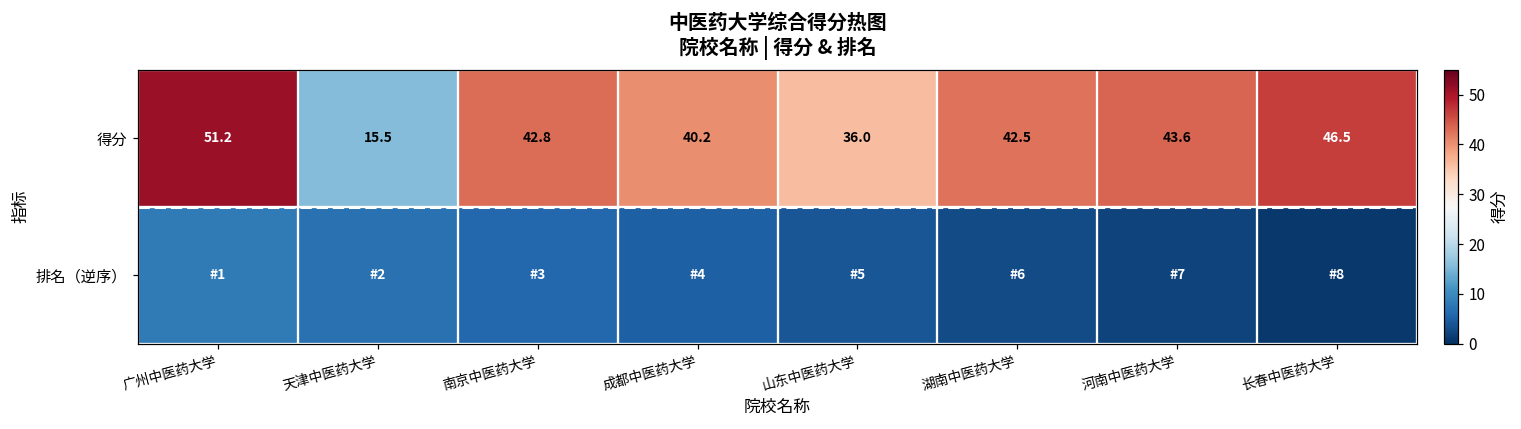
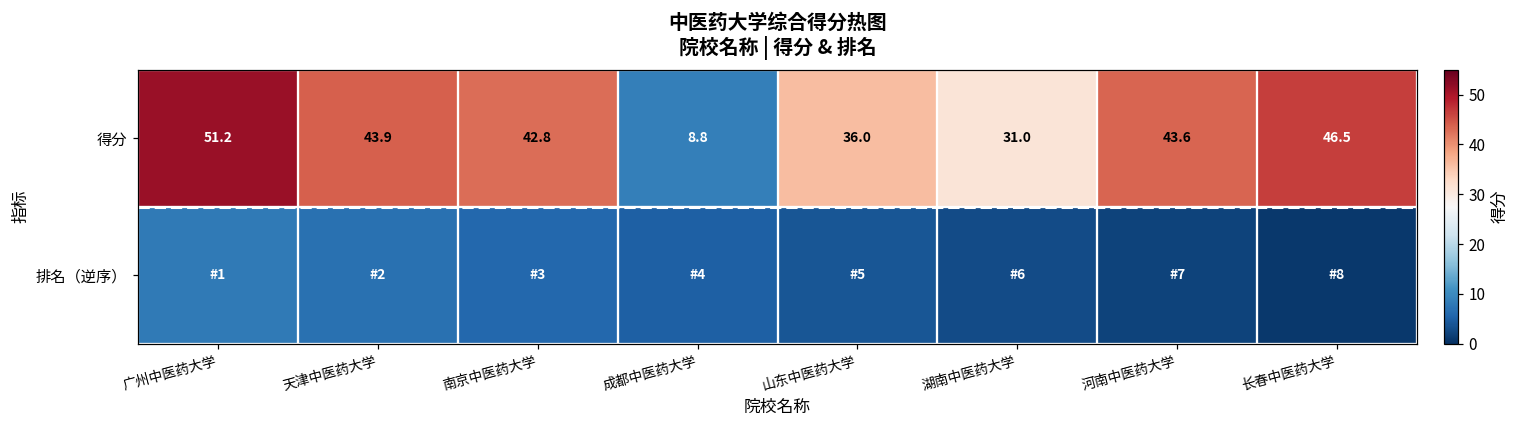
得分, 天津中医药大学: 15.5 -> 43.9
得分, 成都中医药大学: 40.2 -> 8.8
得分, 湖南中医药大学: 42.5 -> 31.0
